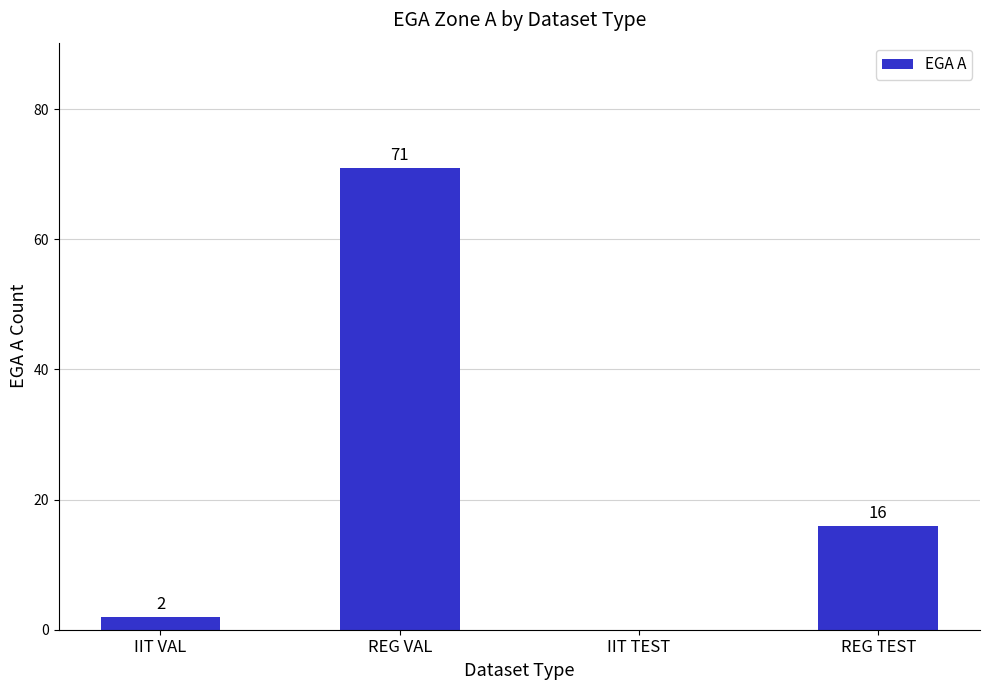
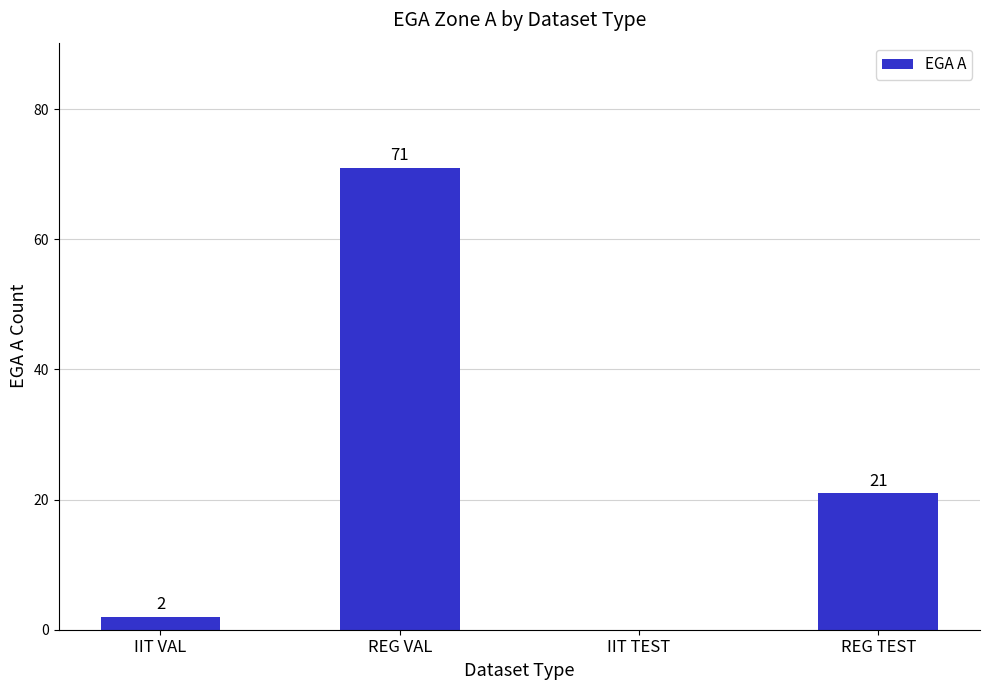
REG TEST: 16 -> 21
